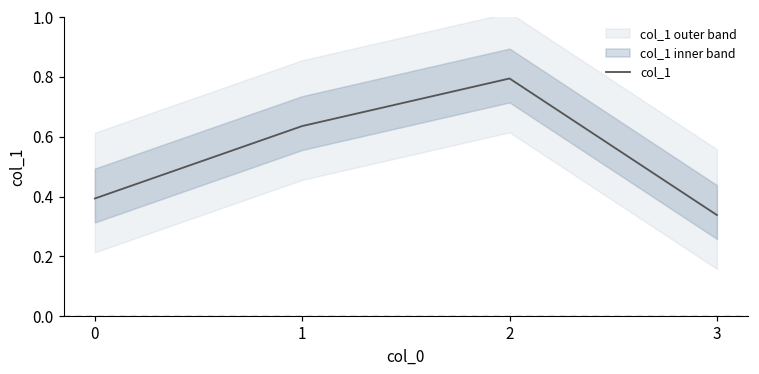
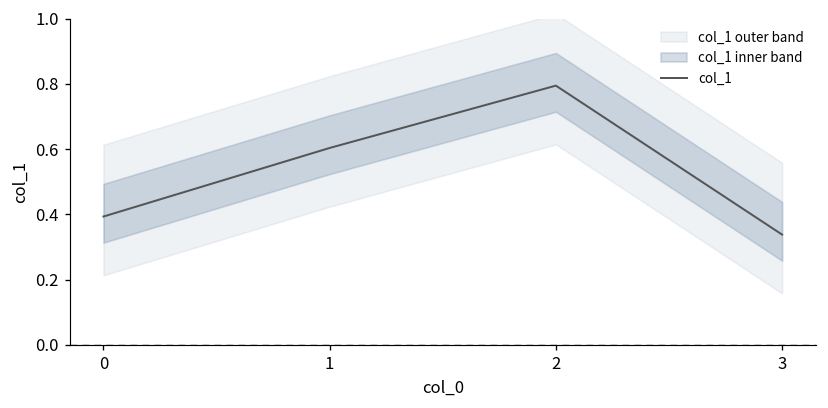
col_1, 1: 0.64 -> 0.60
